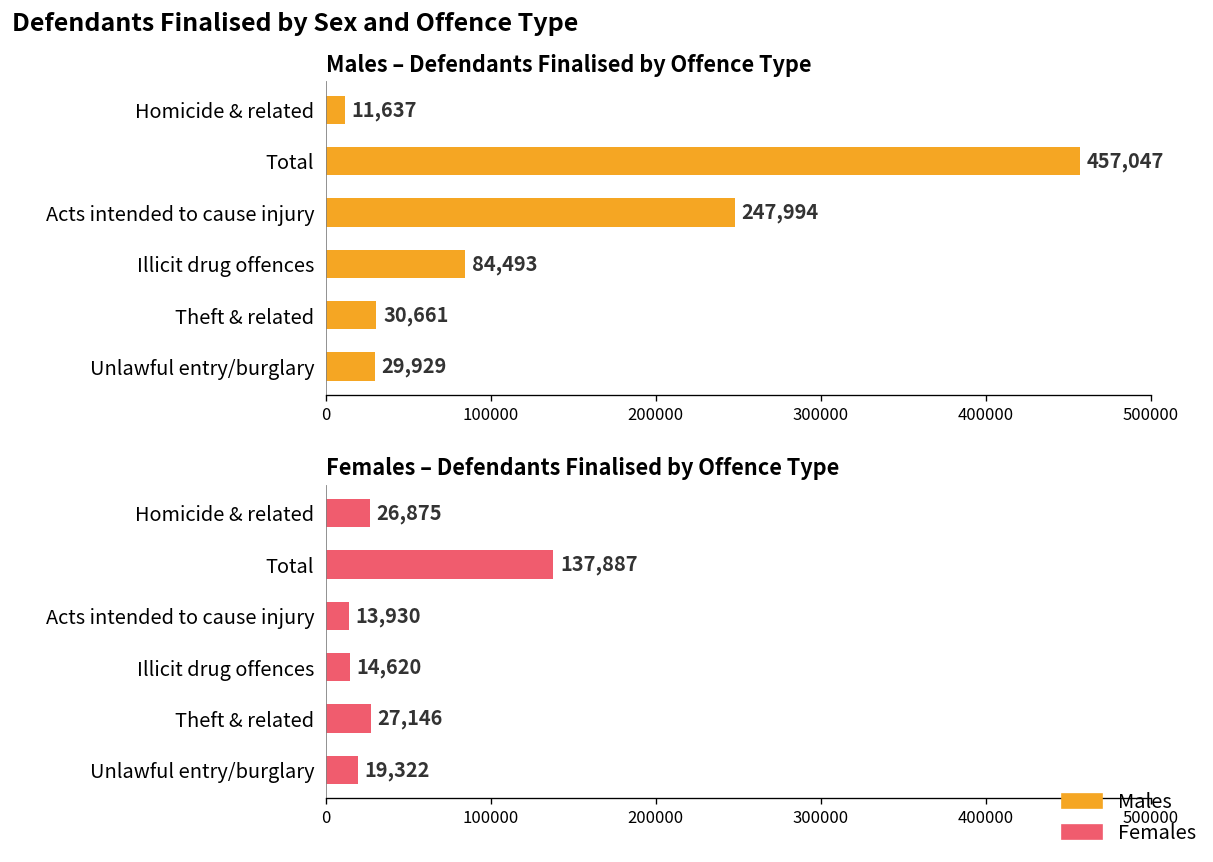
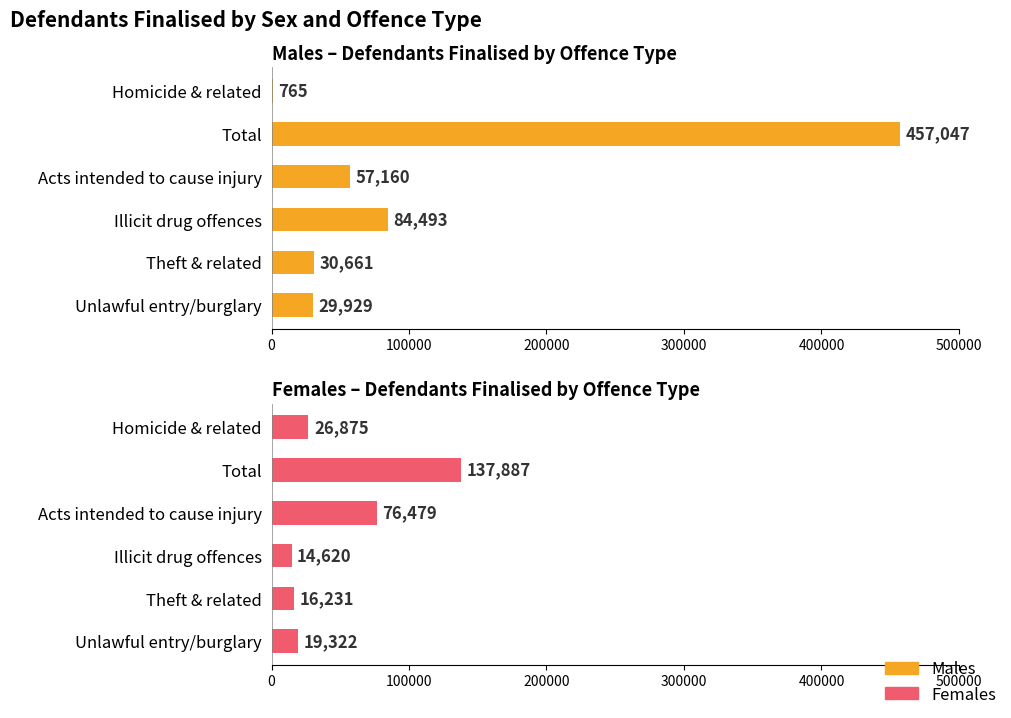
Males – Defendants Finalised by Offence Type, Homicide & related: 11,637 -> 765
Males – Defendants Finalised by Offence Type, Acts intended to cause injury: 247,994 -> 57,160
Females – Defendants Finalised by Offence Type, Acts intended to cause injury: 13,930 -> 76,479
Females – Defendants Finalised by Offence Type, Theft & related: 27,146 -> 16,231
